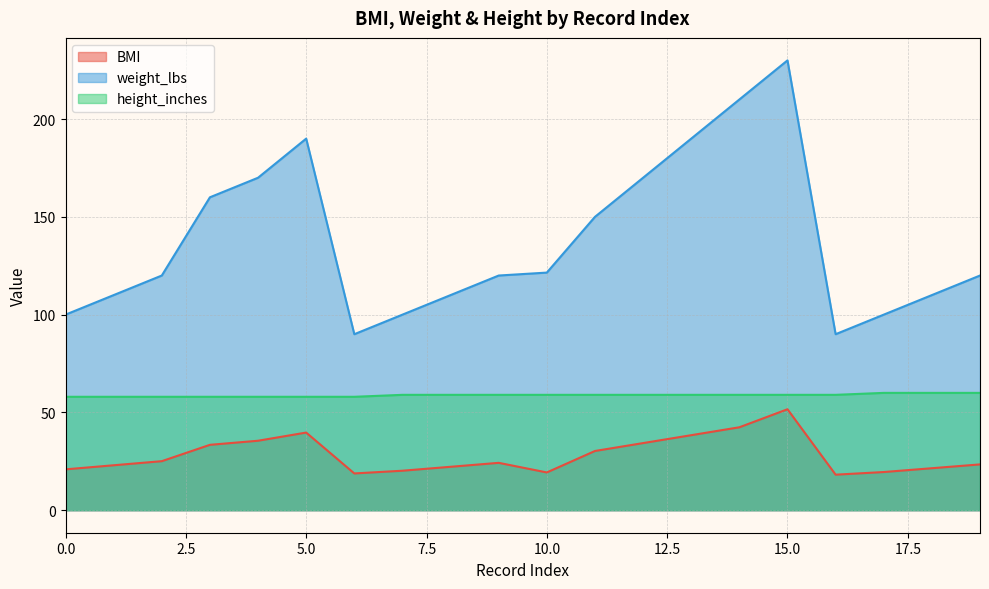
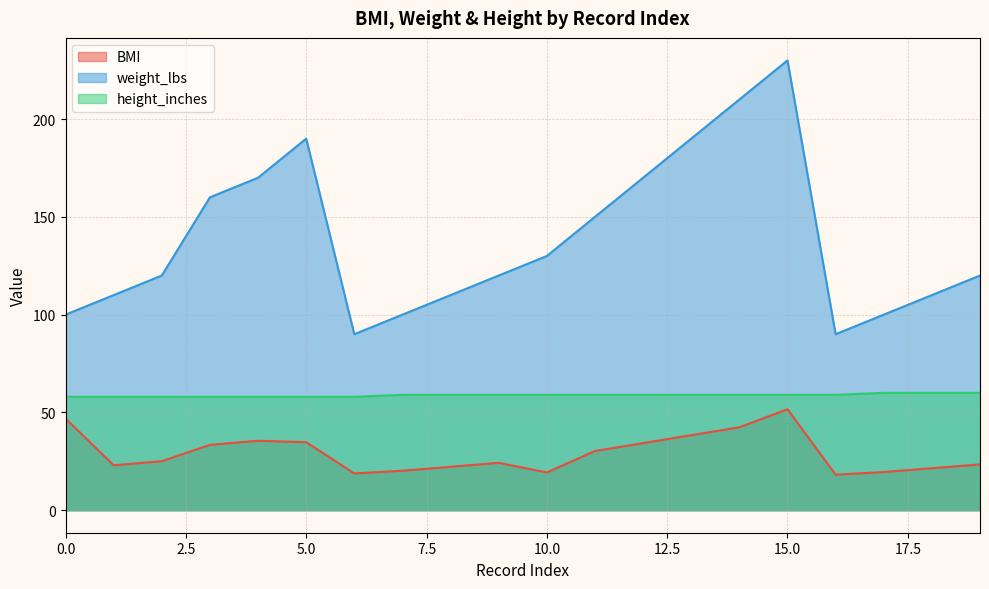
BMI, 0.0: 21 -> 47
BMI, 5.0: 40 -> 35
weight_lbs, 10.0: 122 -> 130
